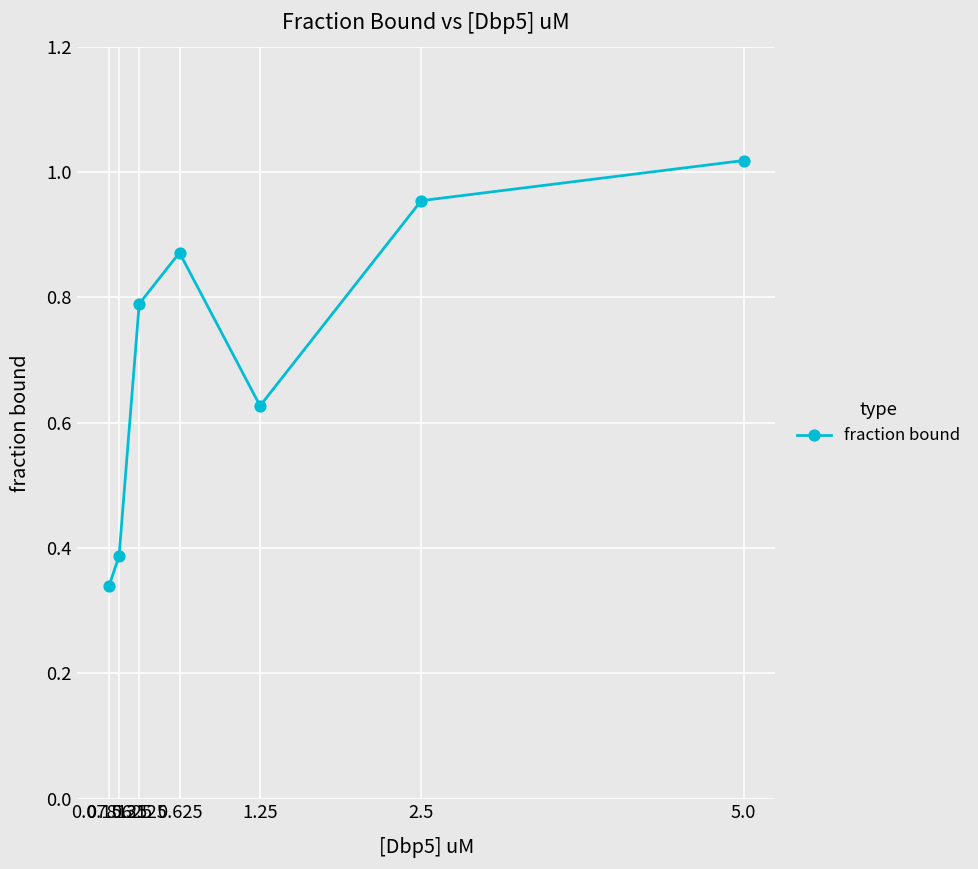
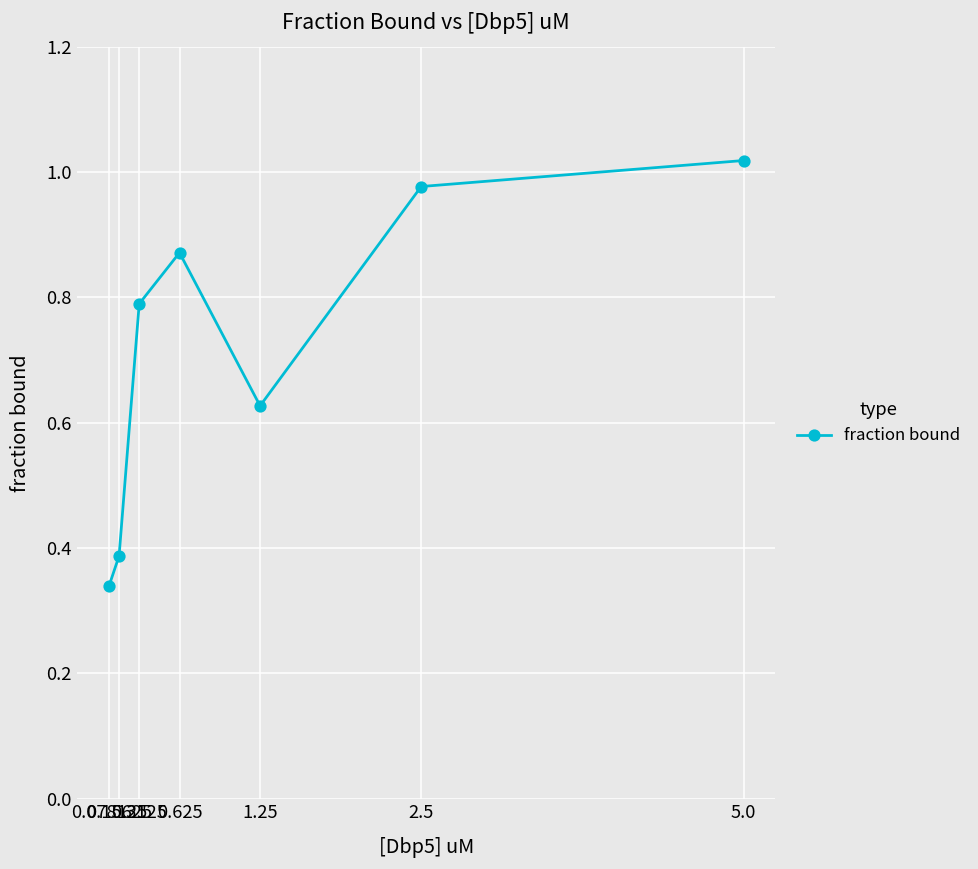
2.5: 0.95 -> 0.98
